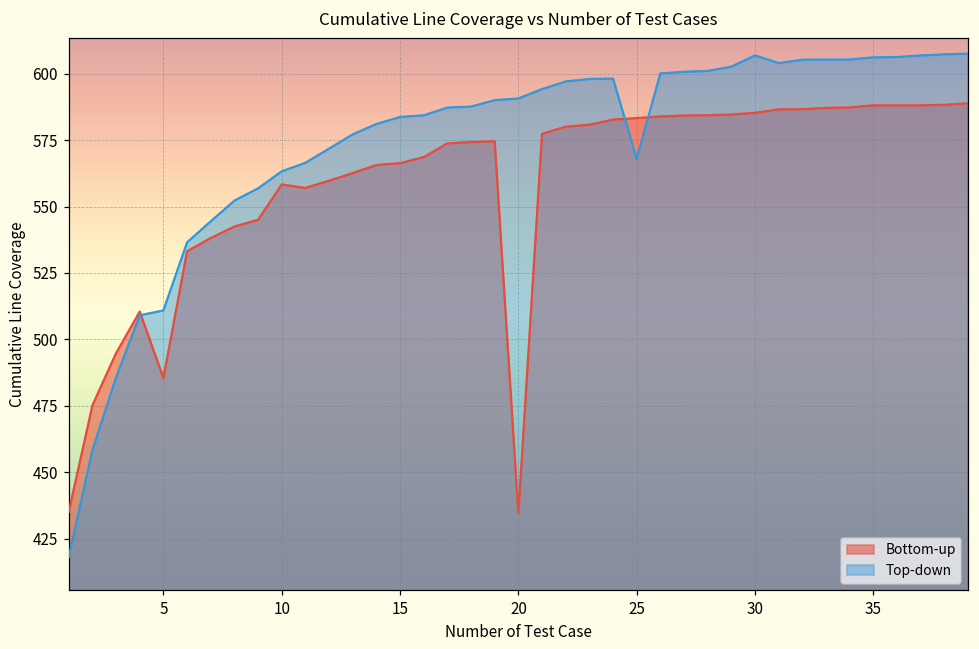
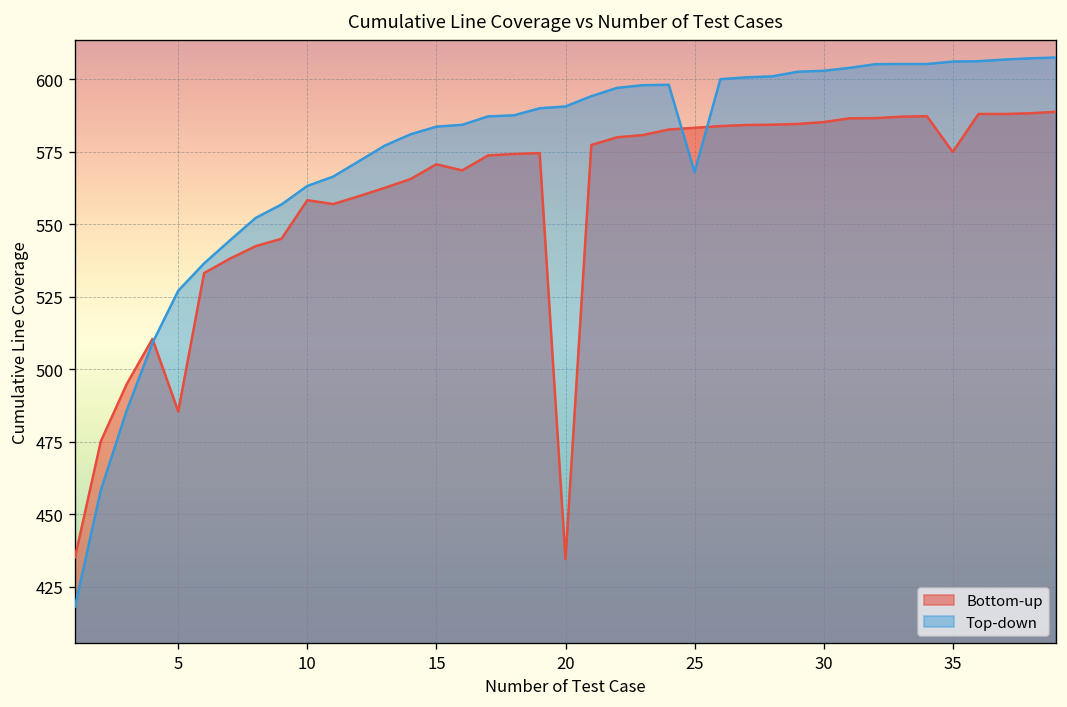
Top-down, 5: 511 -> 527
Bottom-up, 15: 566 -> 571
Top-down, 30: 607 -> 603
Bottom-up, 35: 588 -> 575
